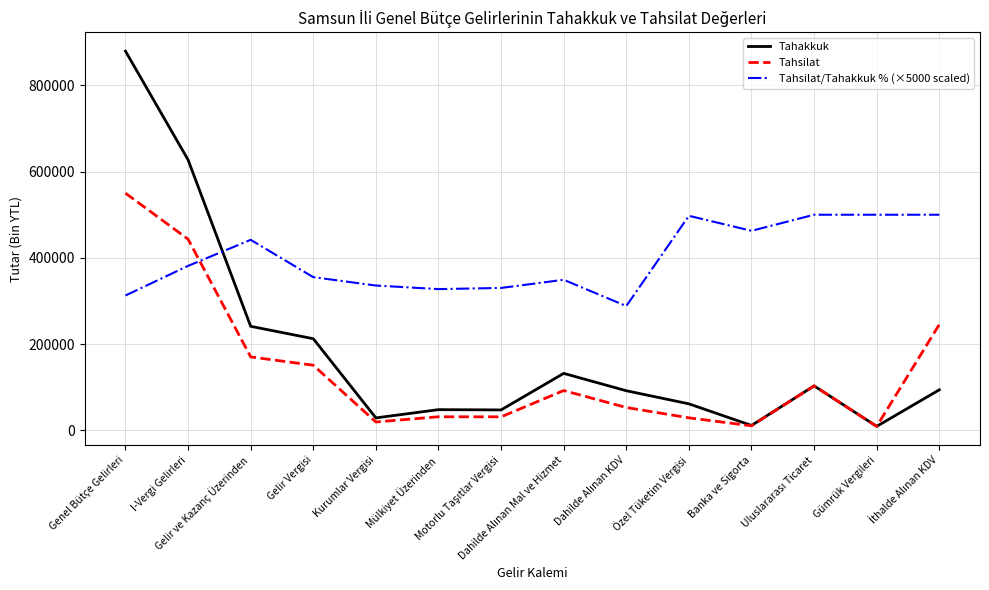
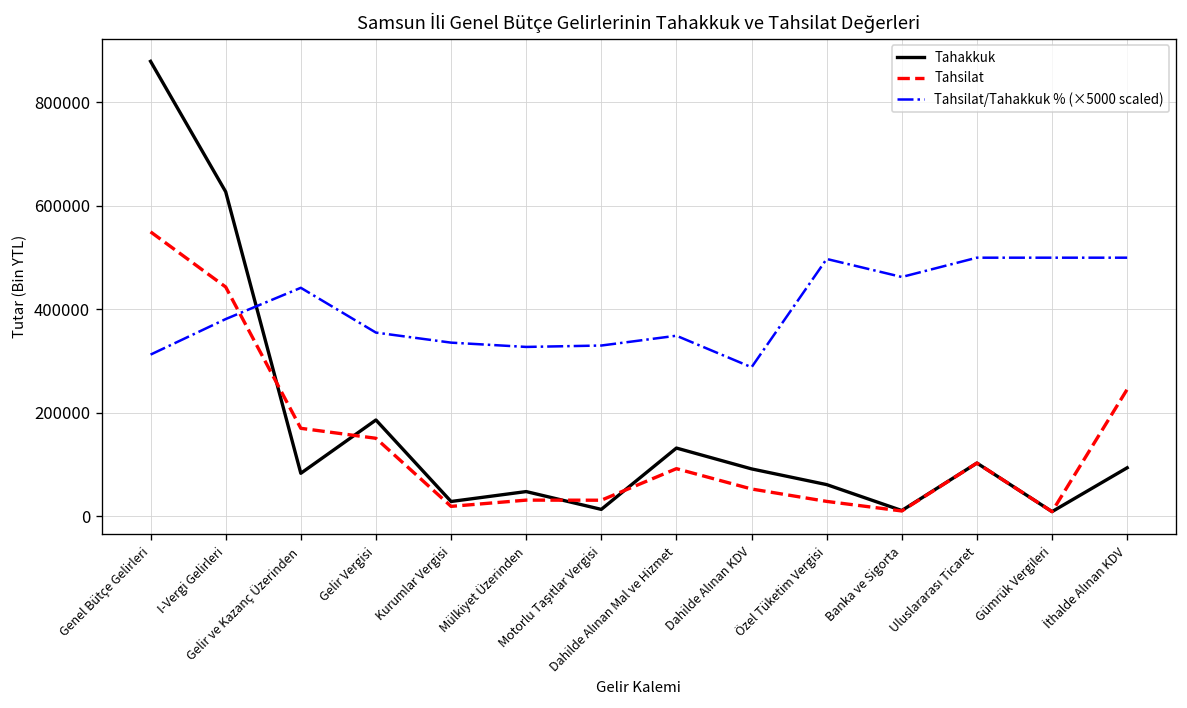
Tahakkuk, Gelir ve Kazanç Üzerinden: 240000 -> 80000
Tahakkuk, Gelir Vergisi: 210000 -> 190000
Tahakkuk, Motorlu Taşıtlar Vergisi: 50000 -> 10000
